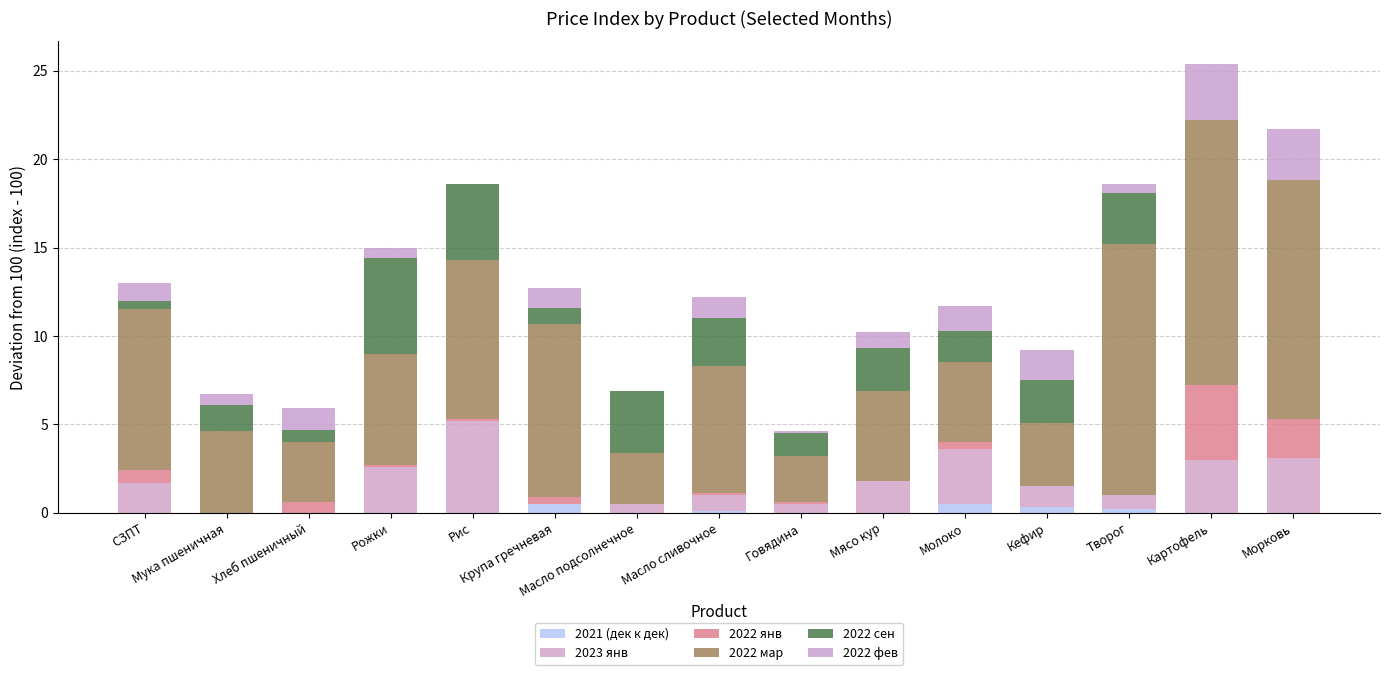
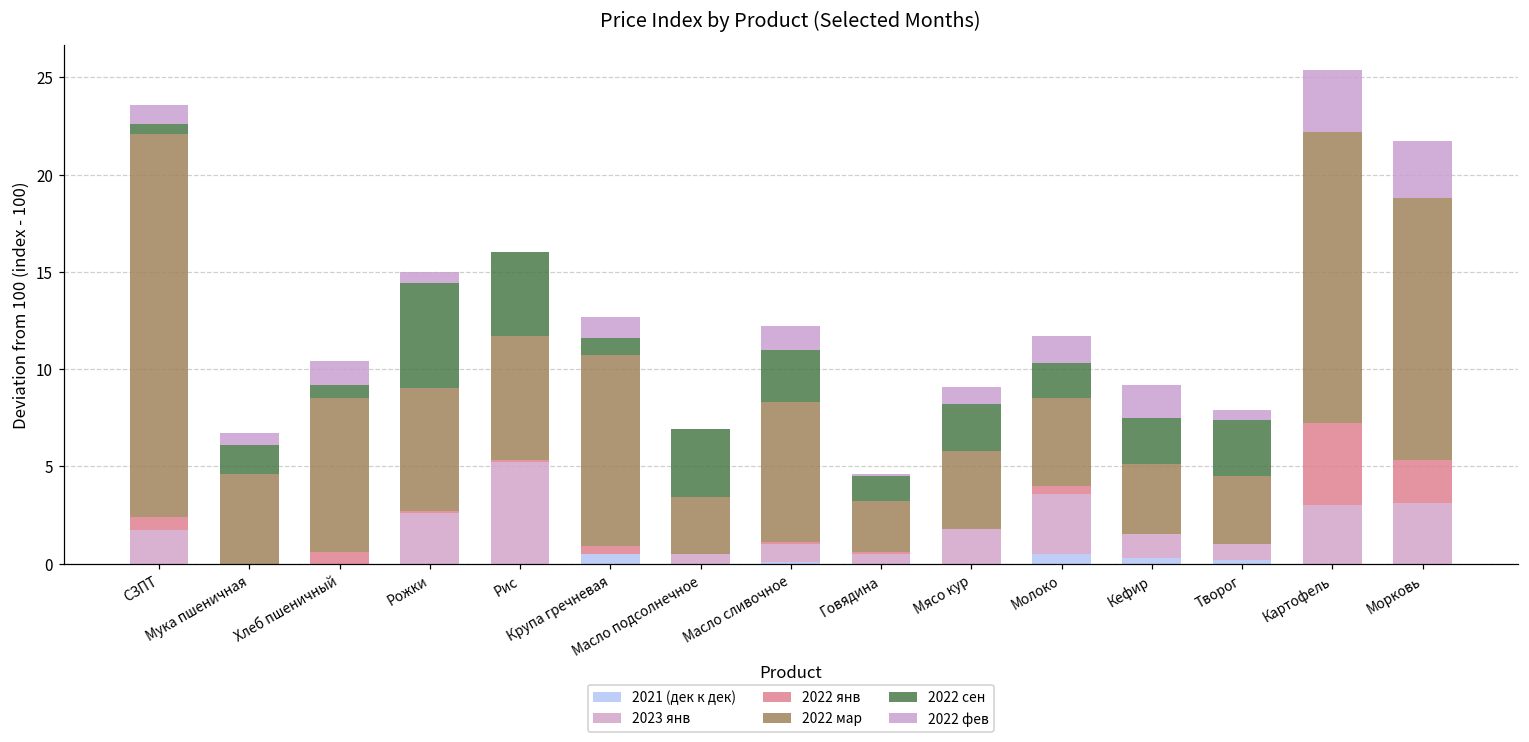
2022 мар, СЗПТ: 9.1 -> 19.7
2022 мар, Хлеб пшеничный: 3.4 -> 7.9
2022 мар, Рис: 9.0 -> 6.4
2022 мар, Мясо кур: 5.1 -> 4.0
2022 мар, Творог: 14.2 -> 3.5
